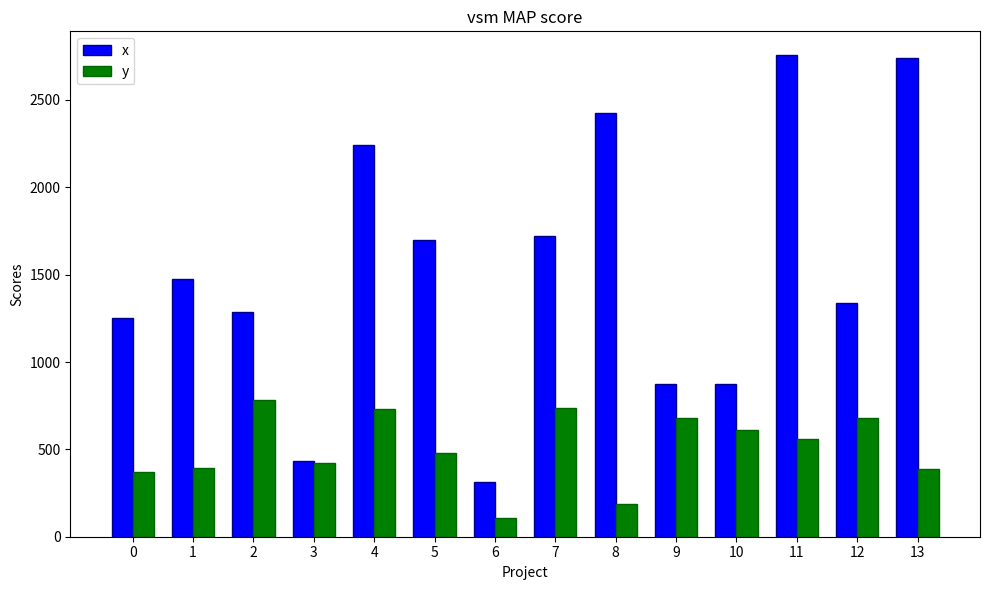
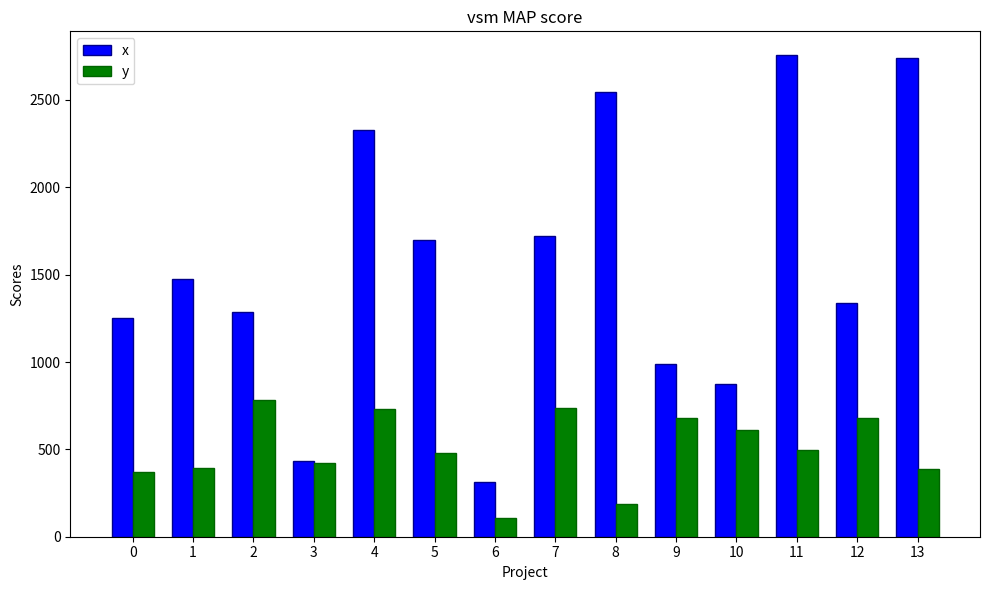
x, 4: 2240 -> 2330
x, 8: 2420 -> 2550
x, 9: 880 -> 990
y, 11: 560 -> 490
